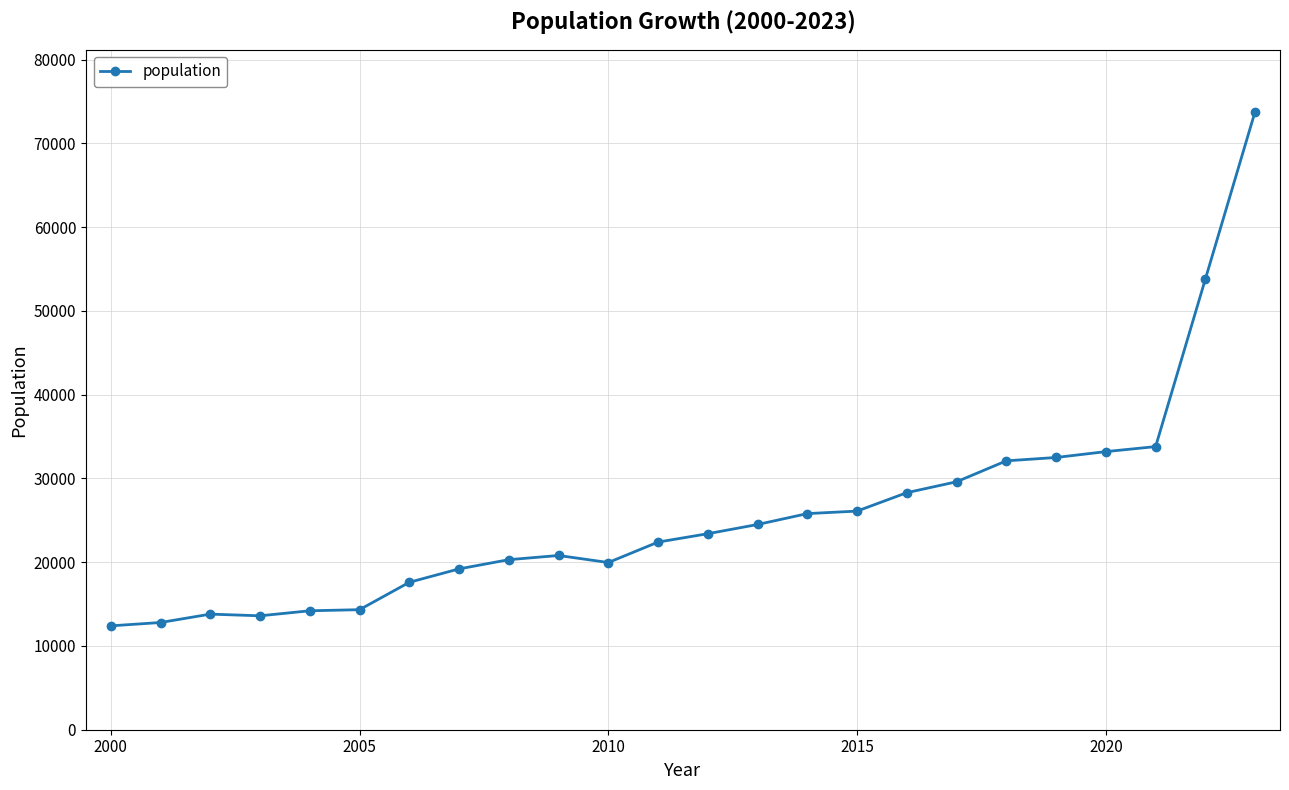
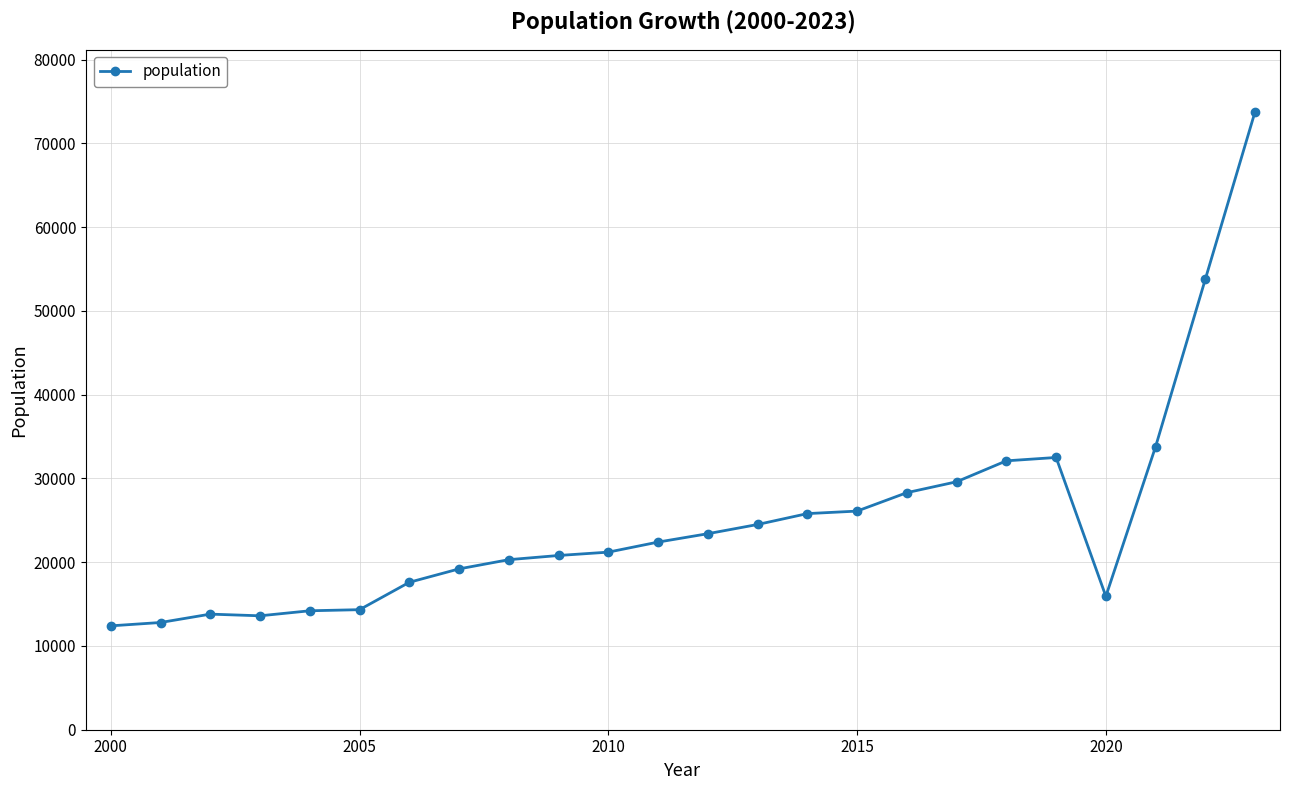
2010: 20000 -> 21000
2020: 33000 -> 16000
